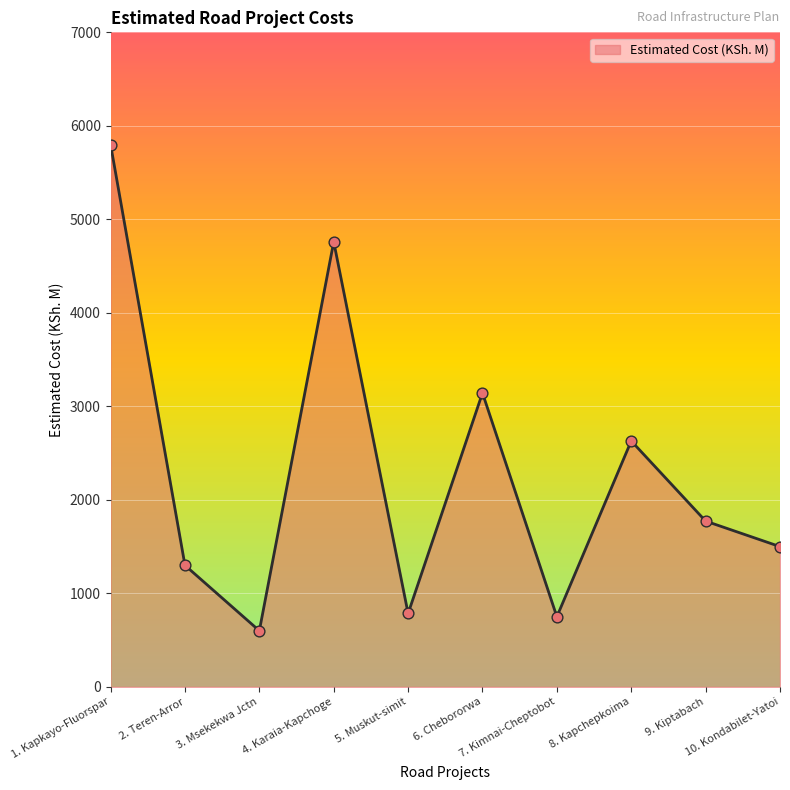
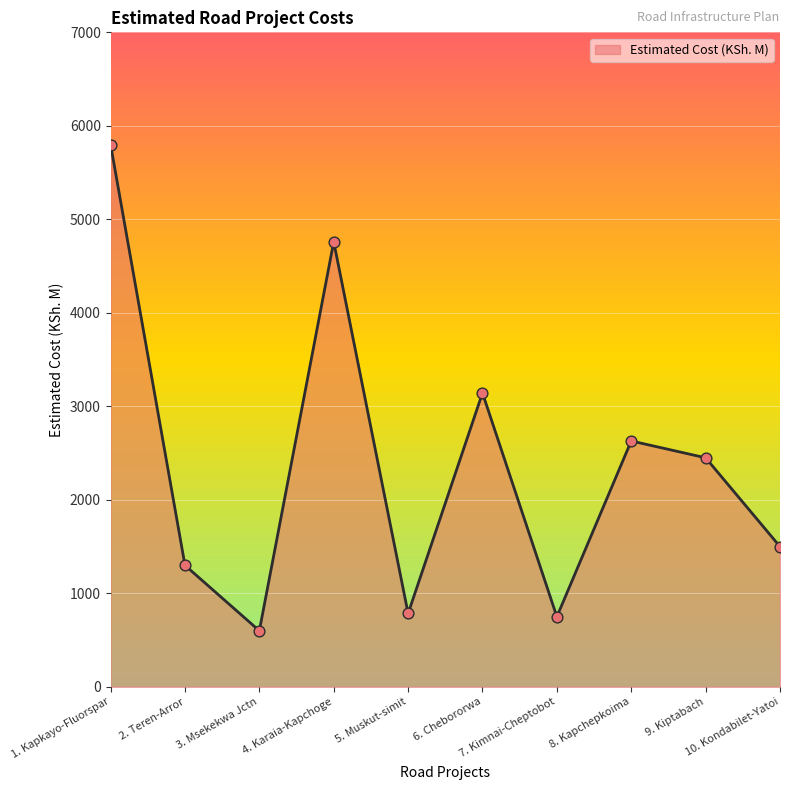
9. Kiptabach: 1800 -> 2500
